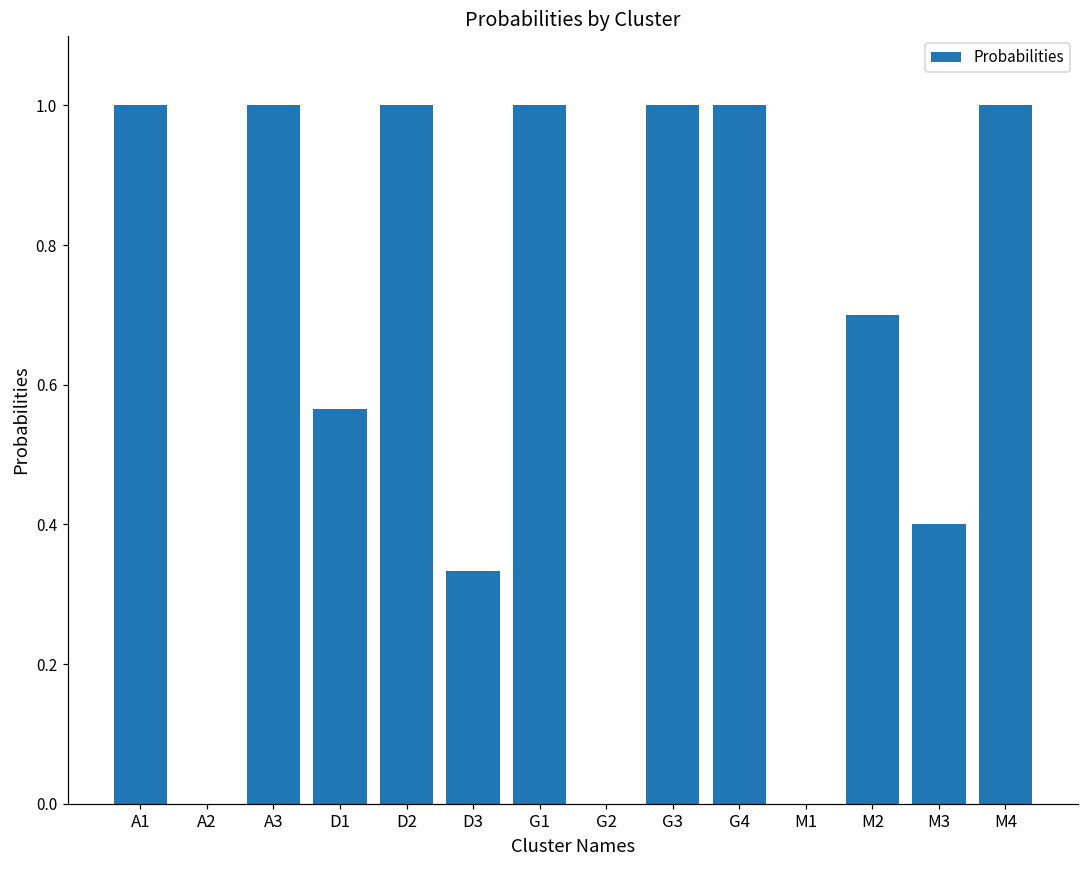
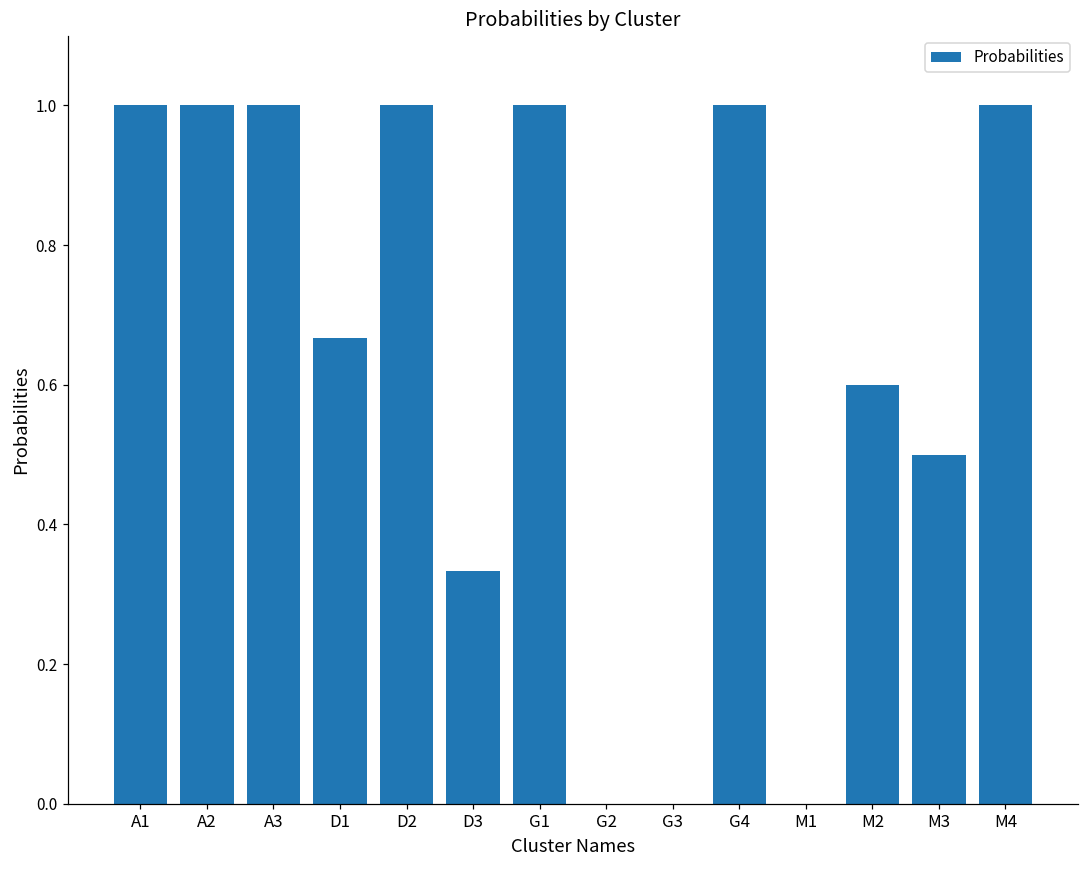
A2: 0 -> 1
D1: 0.56 -> 0.67
G3: 1 -> 0
M2: 0.7 -> 0.6
M3: 0.4 -> 0.5
